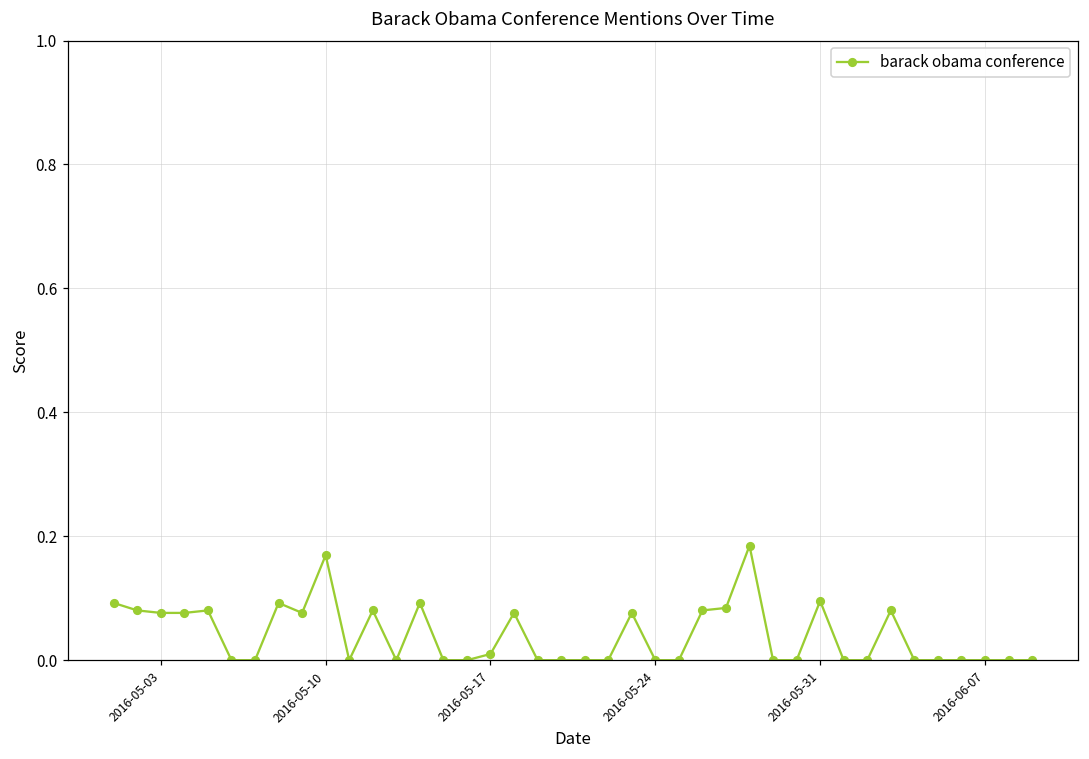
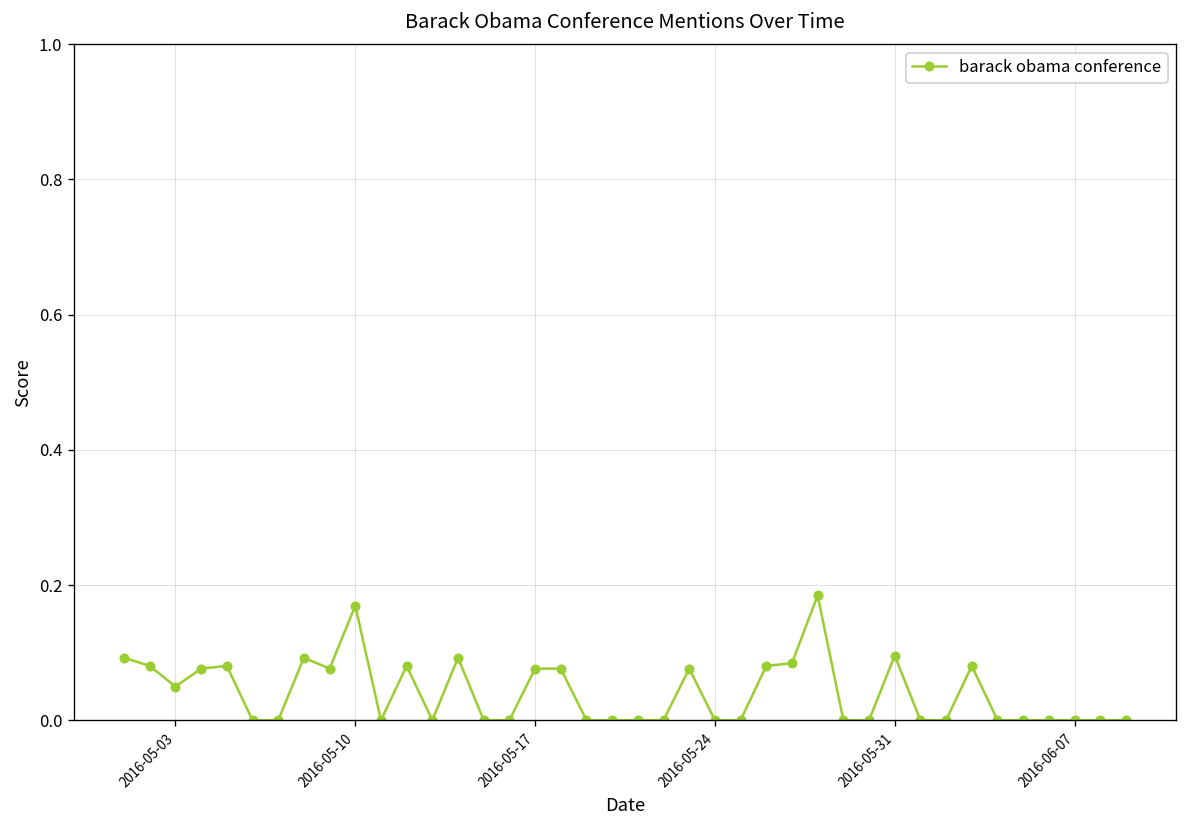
2016-05-03: 0.08 -> 0.05
2016-05-17: 0.01 -> 0.08
